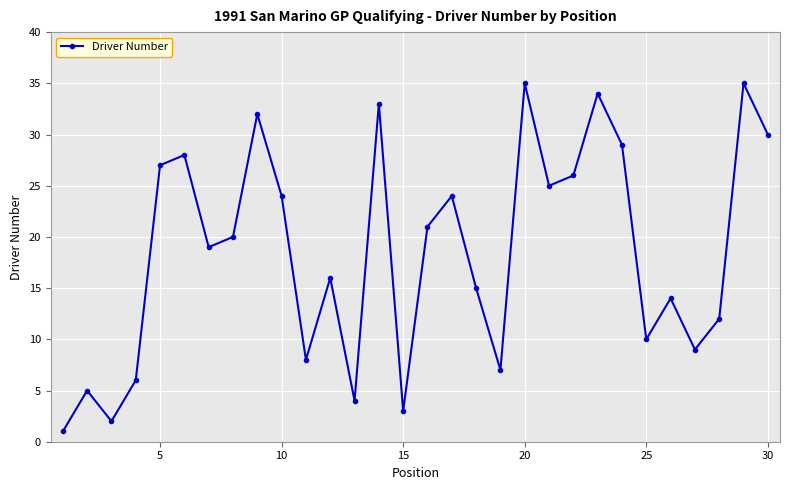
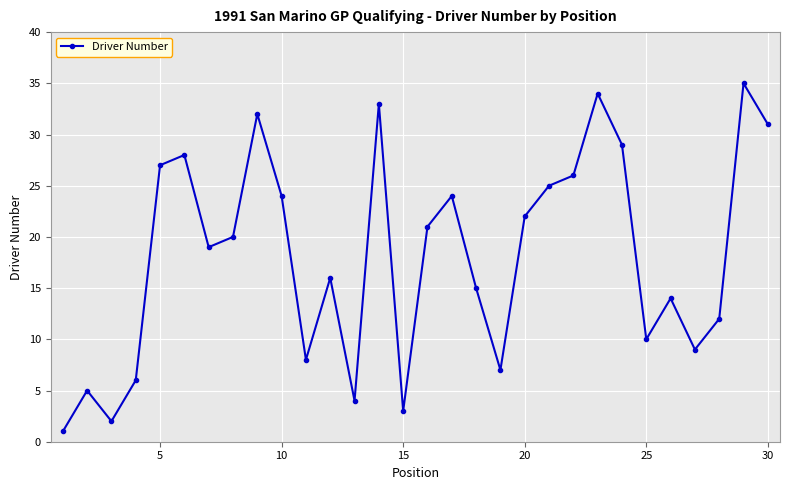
20: 35 -> 22
30: 30 -> 31
